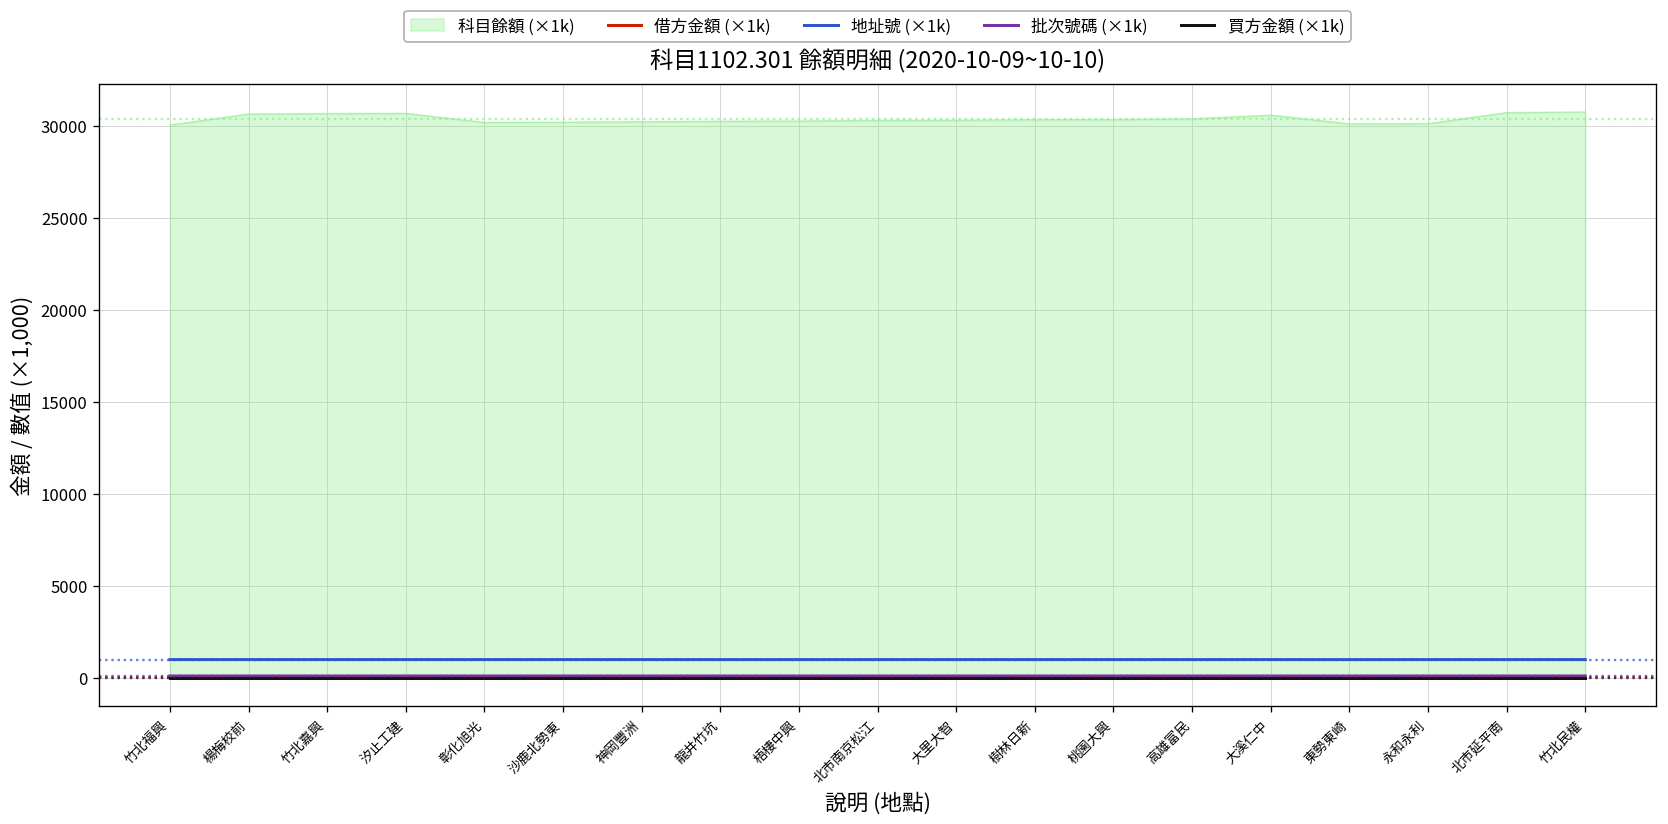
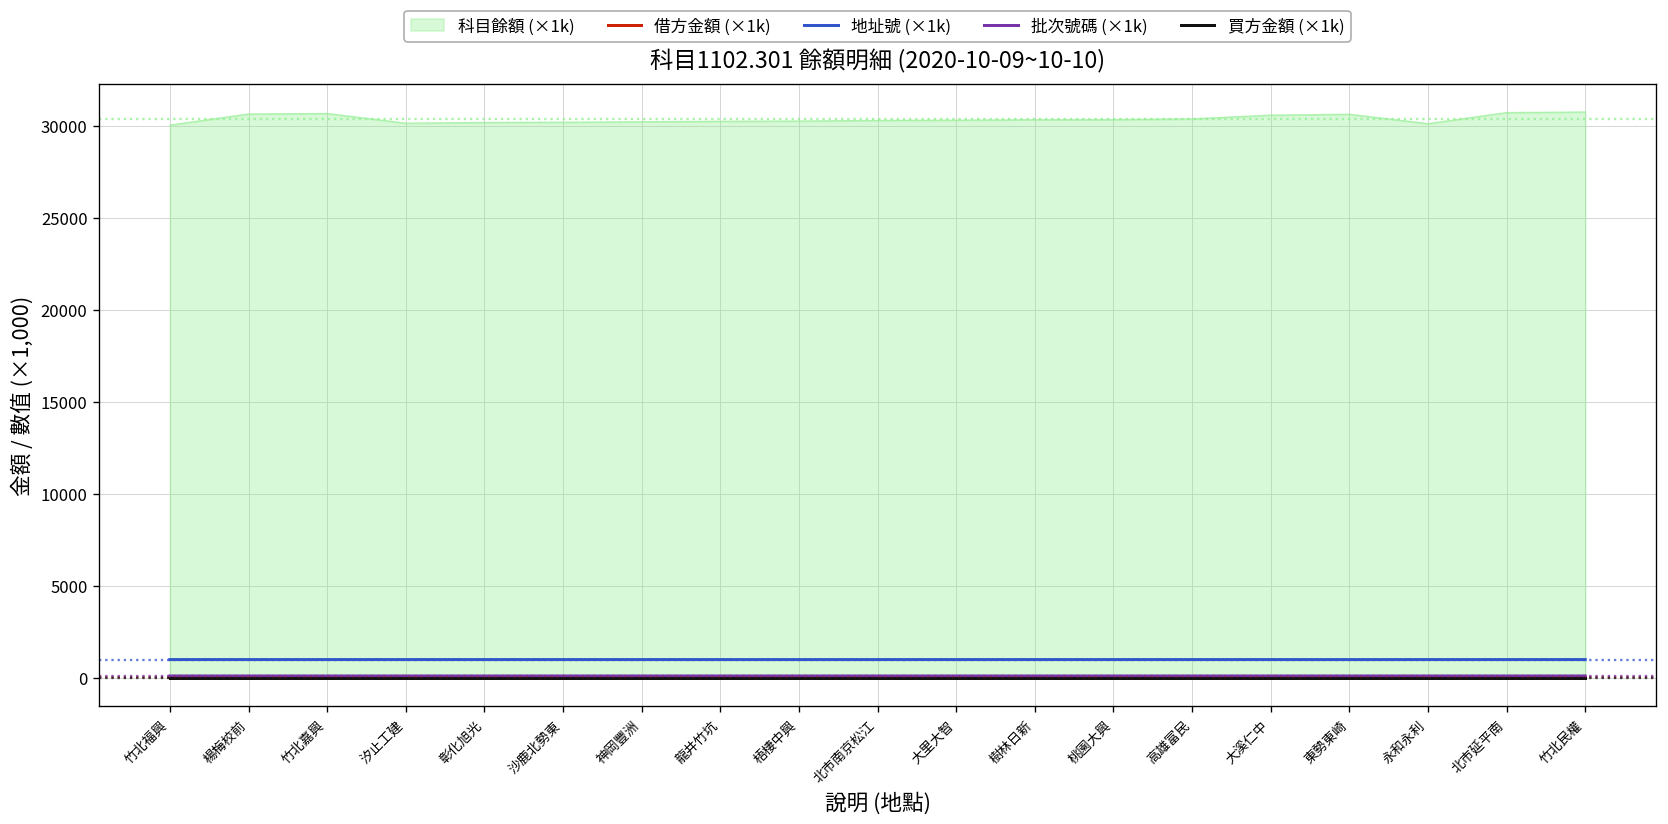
科目餘額 (×1k), 汐止工建: 30700 -> 30100
科目餘額 (×1k), 東勢東崎: 30100 -> 30600
